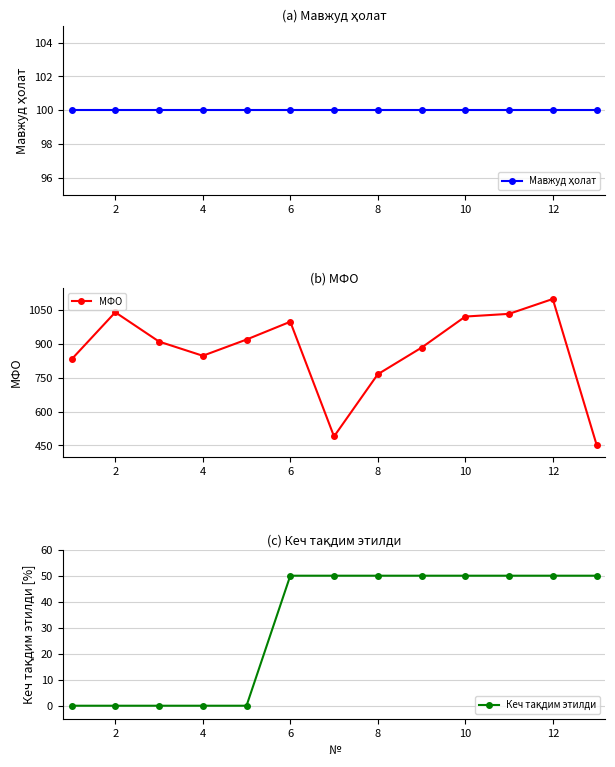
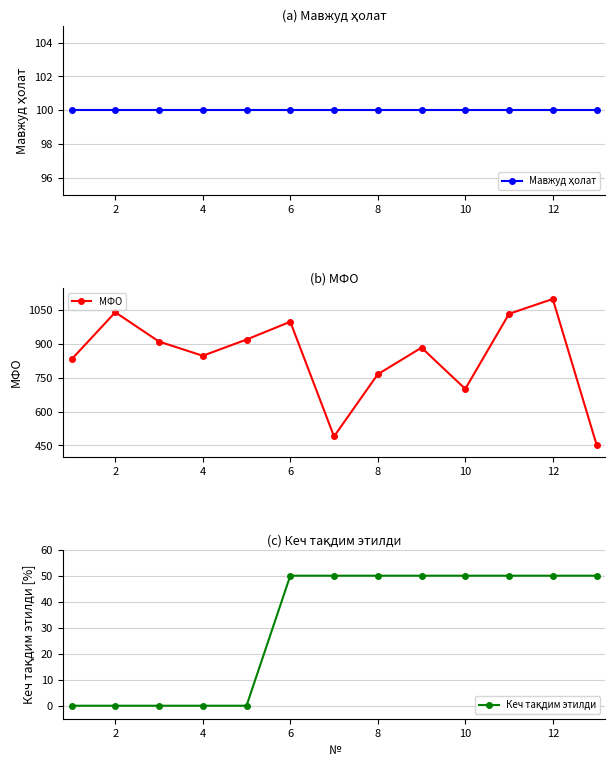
(b) МФО, 10: 1020 -> 700
